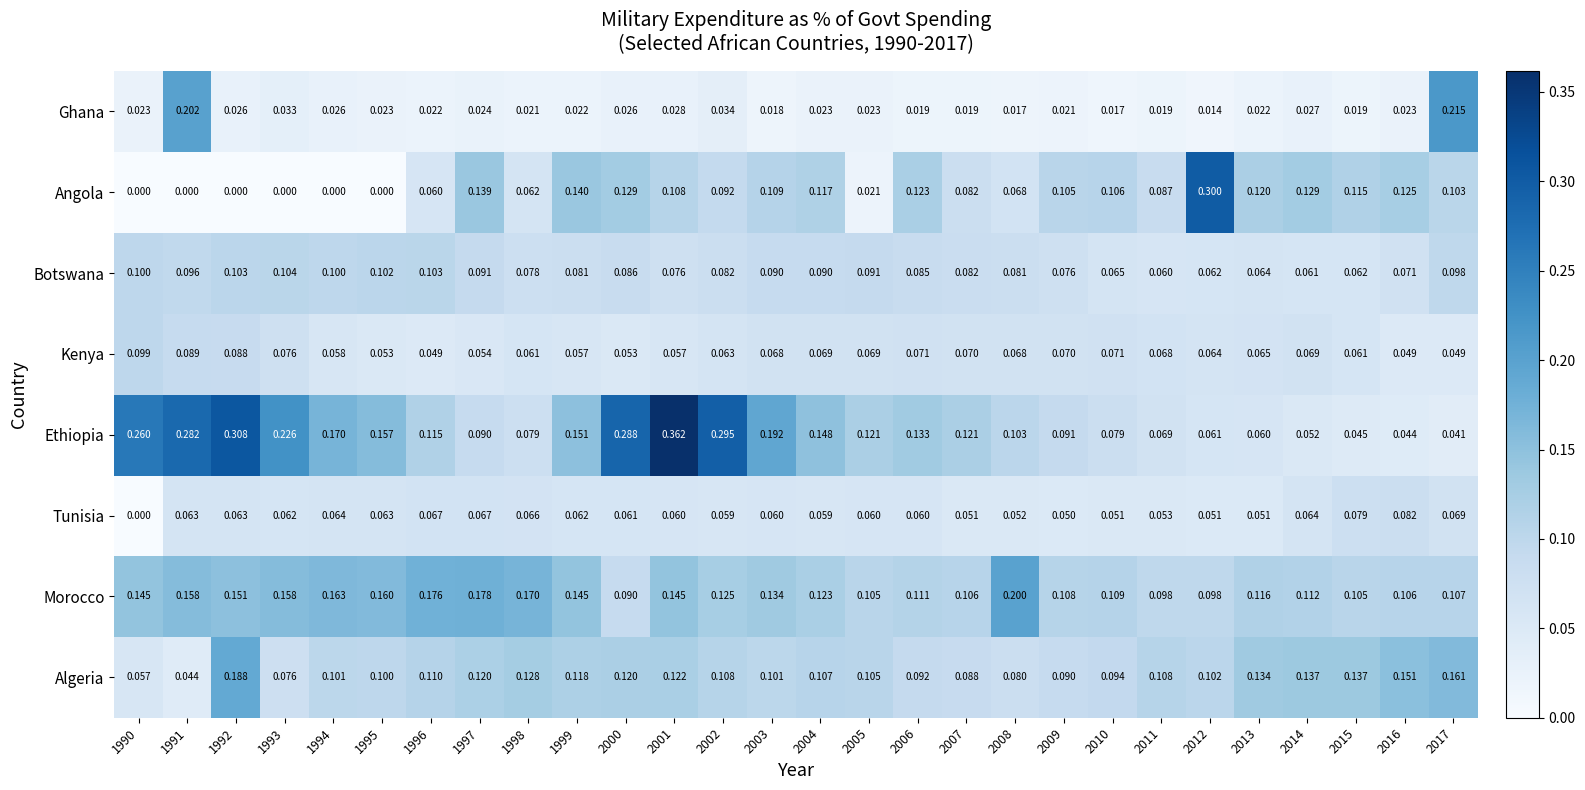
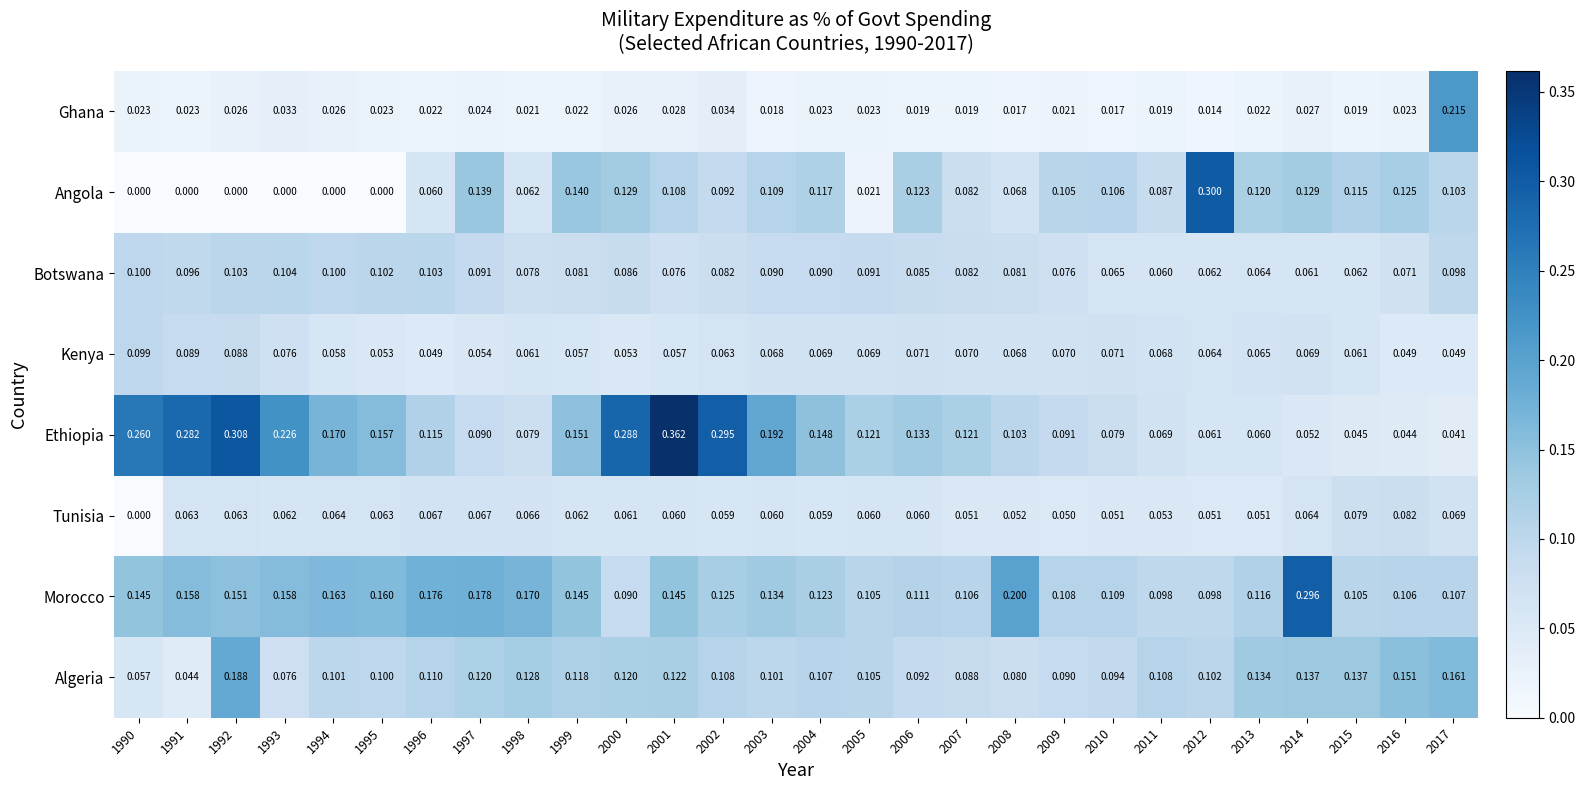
Ghana, 1991: 0.202 -> 0.023
Morocco, 2014: 0.112 -> 0.296
